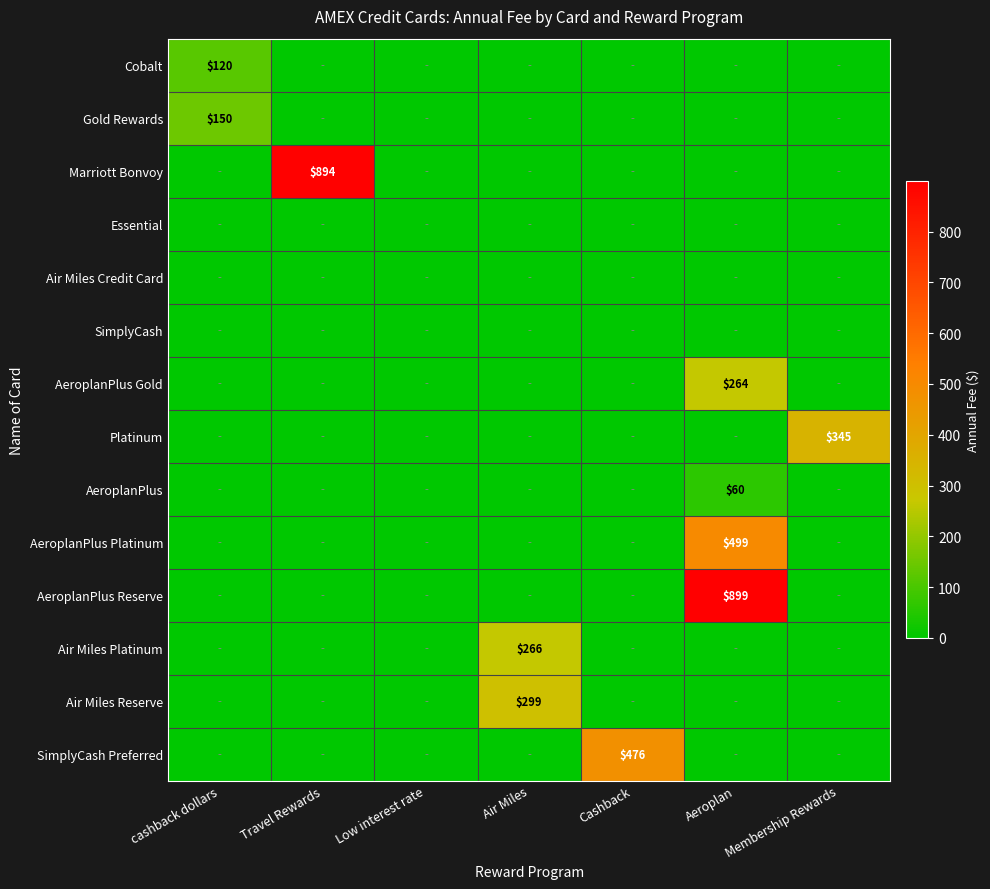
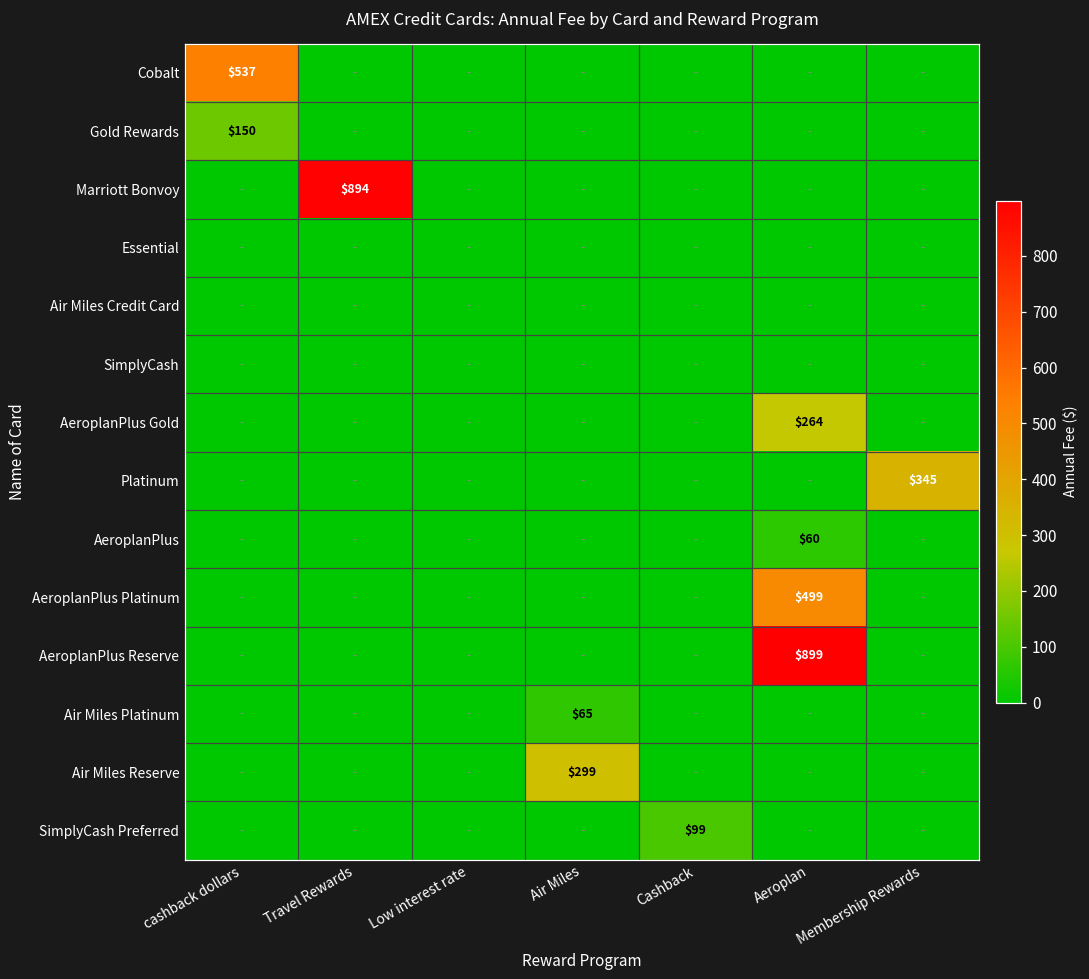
Cobalt, cashback dollars: $120 -> $537
Air Miles Platinum, Air Miles: $266 -> $65
SimplyCash Preferred, Cashback: $476 -> $99
